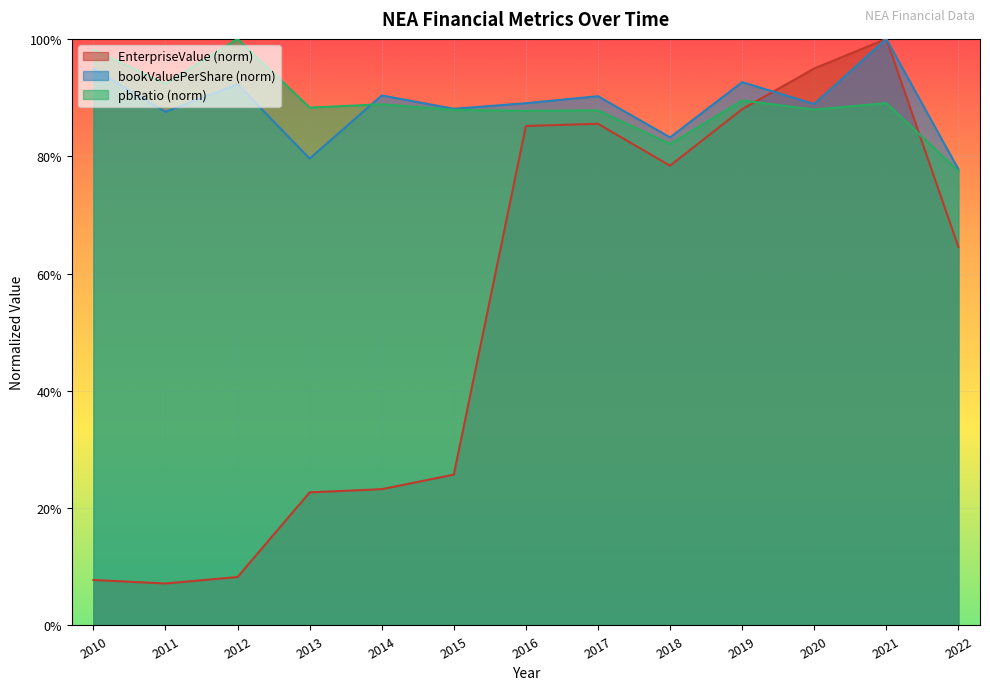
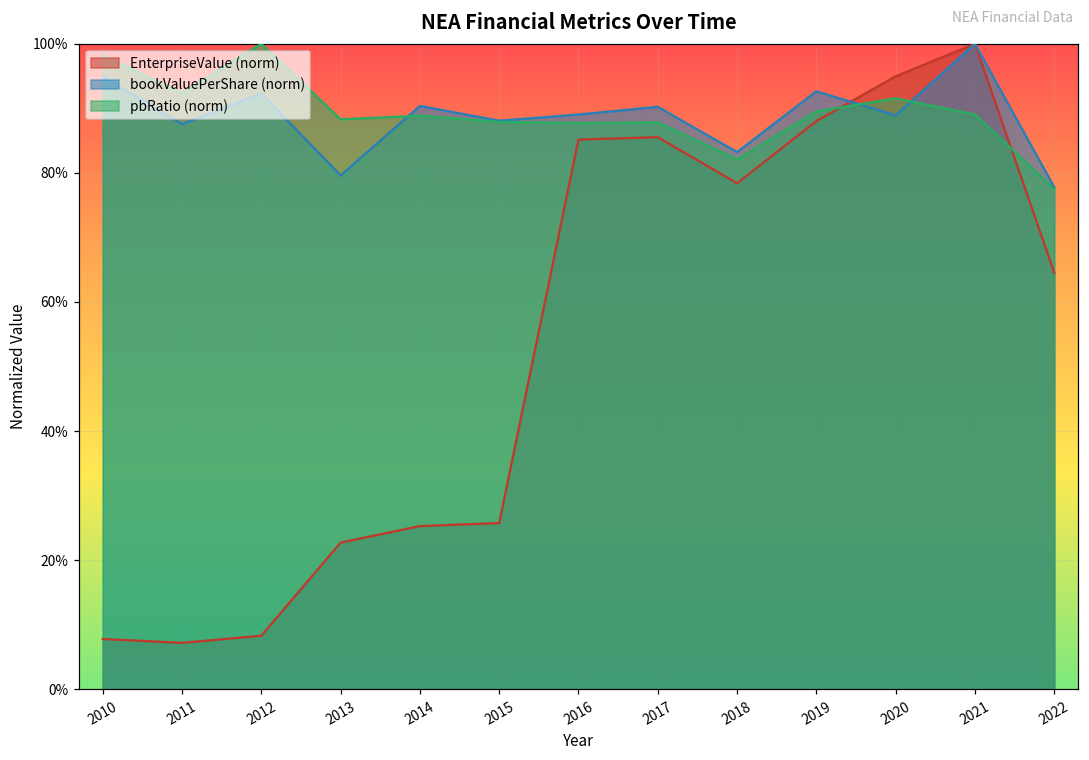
EnterpriseValue (norm), 2014: 23% -> 25%
pbRatio (norm), 2020: 88% -> 92%
